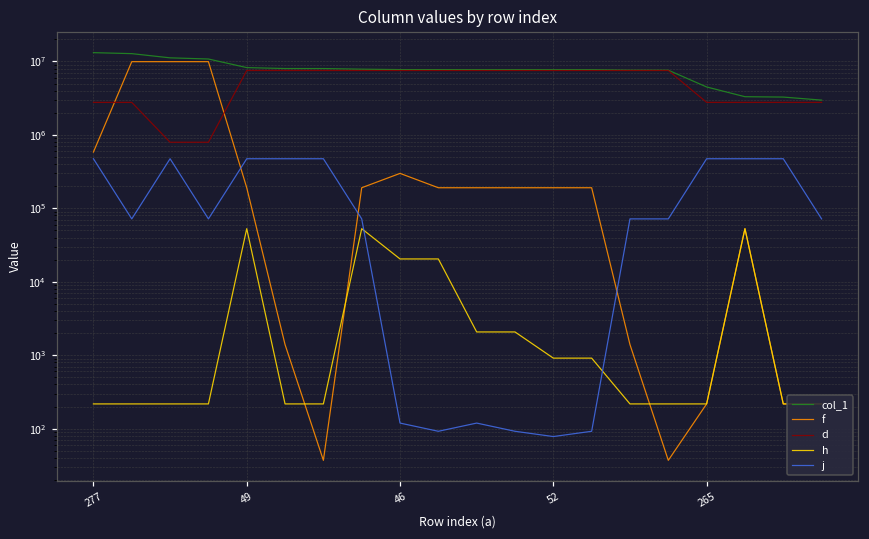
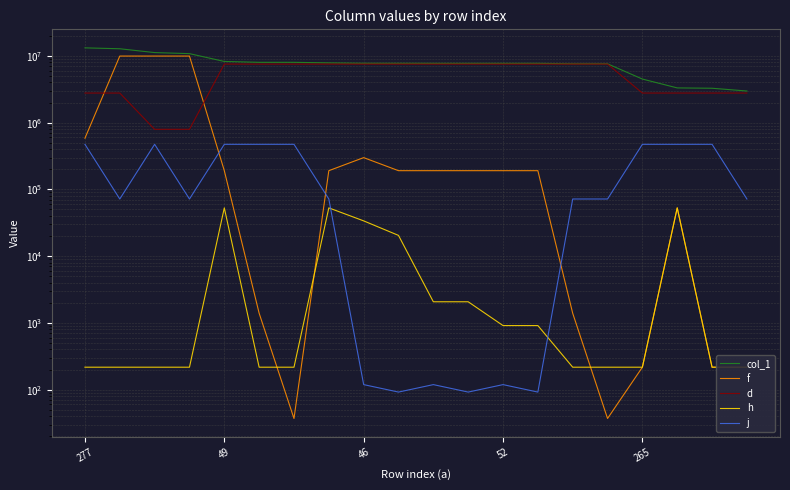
h, 46: 20000 -> 30000
j, 52: 80 -> 120
